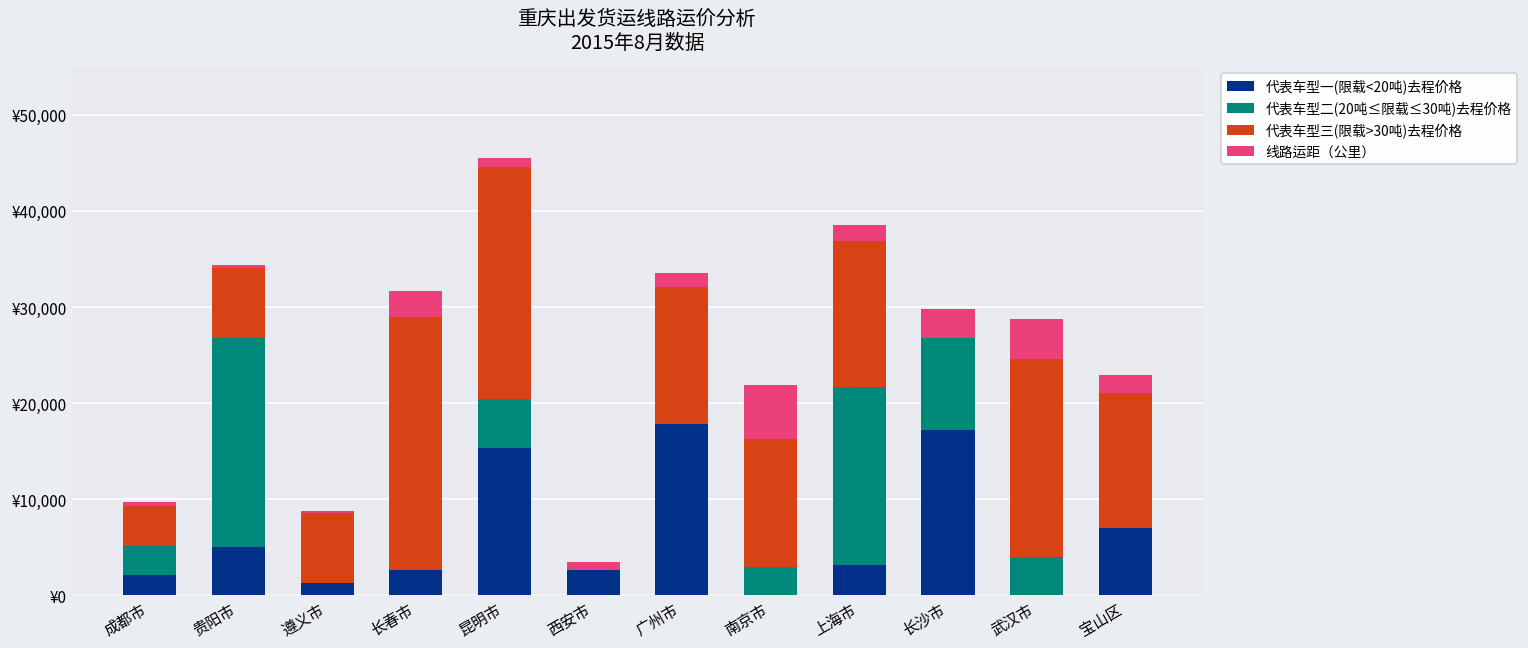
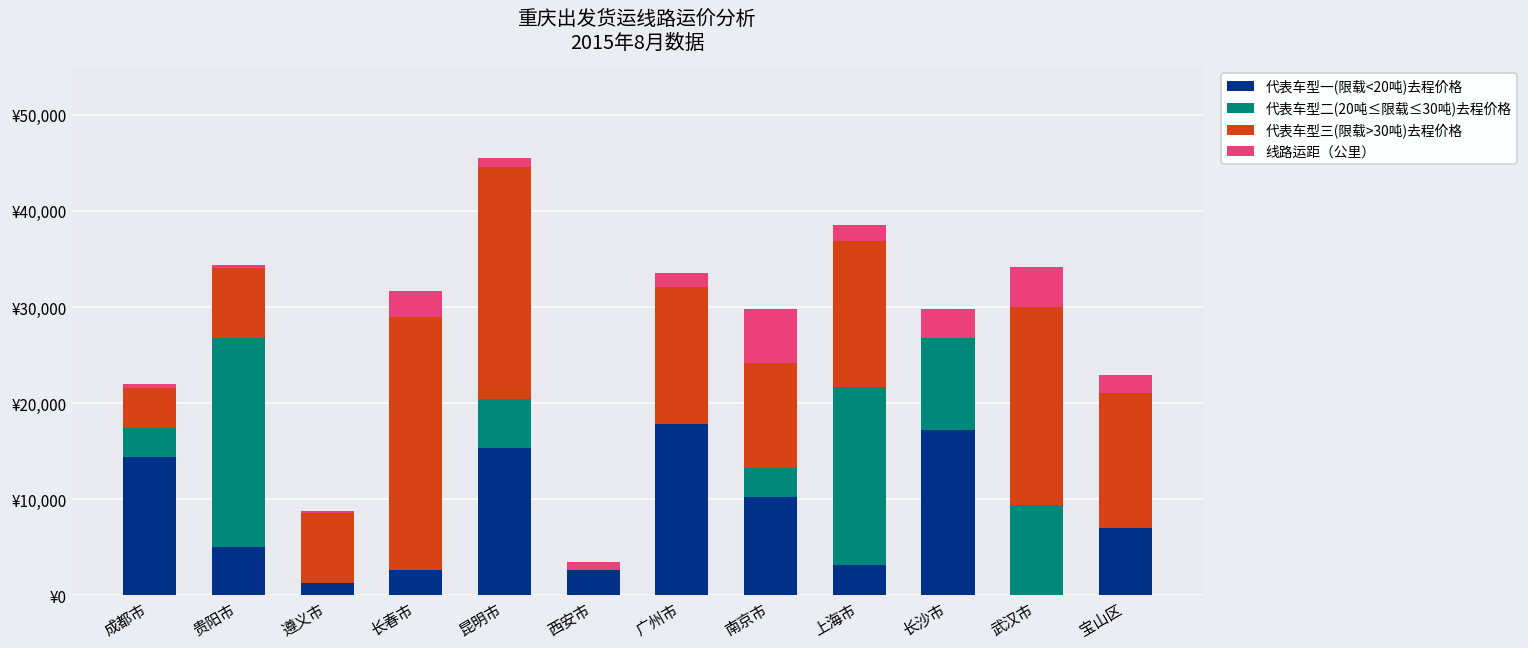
代表车型一(限载<20吨)去程价格, 成都市: ¥2,000 -> ¥14,000
代表车型一(限载<20吨)去程价格, 南京市: ¥0 -> ¥10,000
代表车型三(限载>30吨)去程价格, 南京市: ¥13,000 -> ¥11,000
代表车型二(20吨≤限载≤30吨)去程价格, 武汉市: ¥4,000 -> ¥9,000
